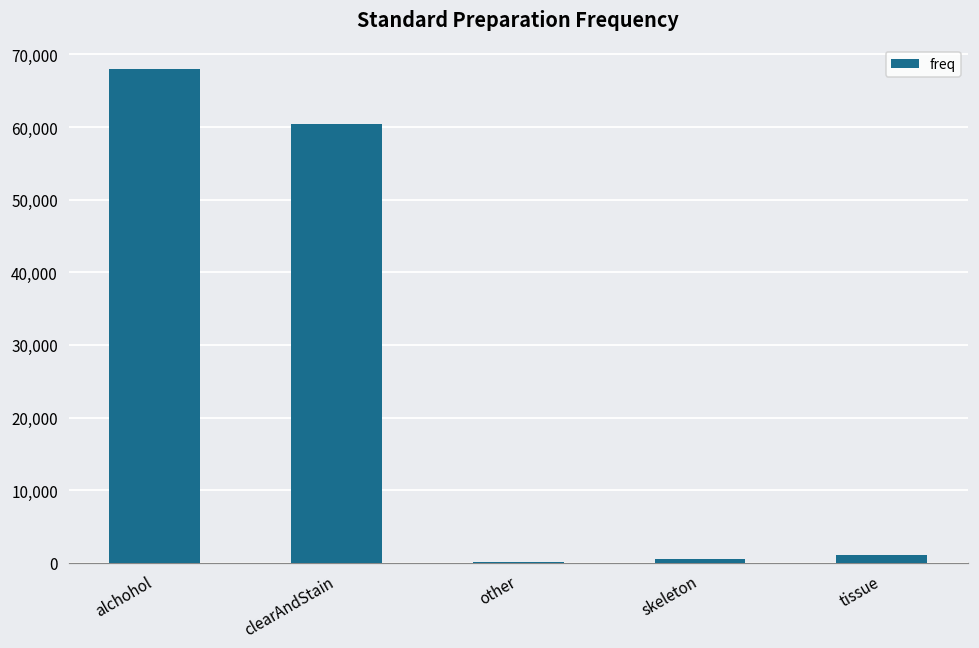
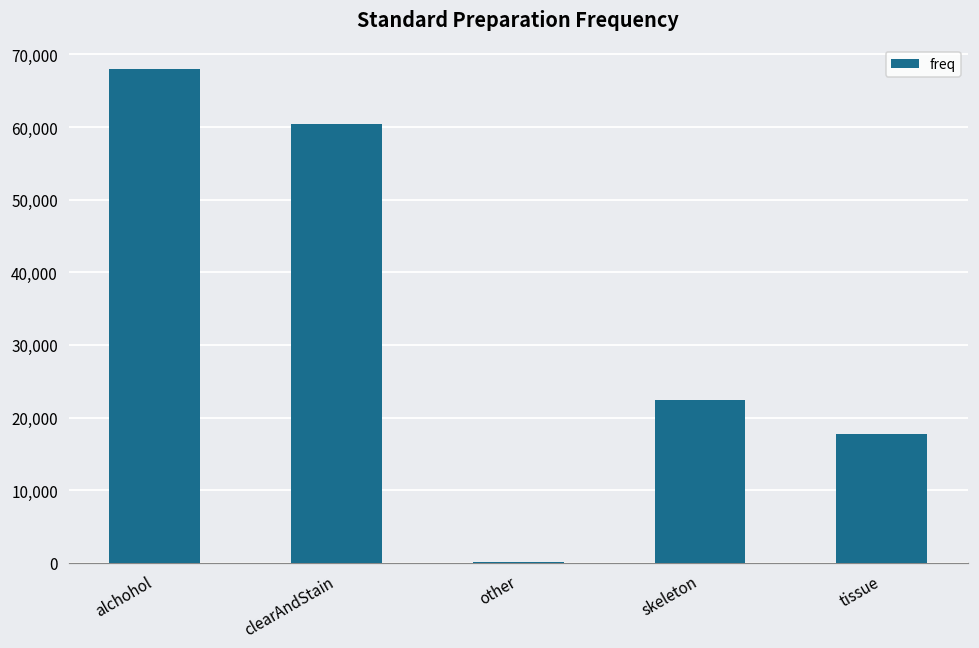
skeleton: 1,000 -> 22,000
tissue: 1,000 -> 18,000
